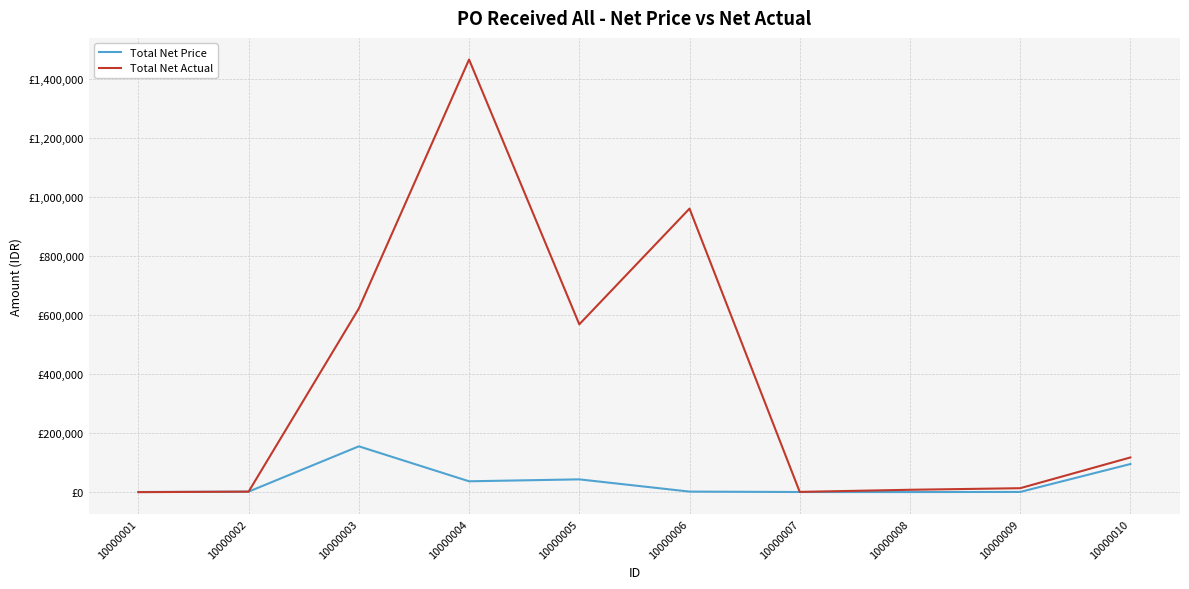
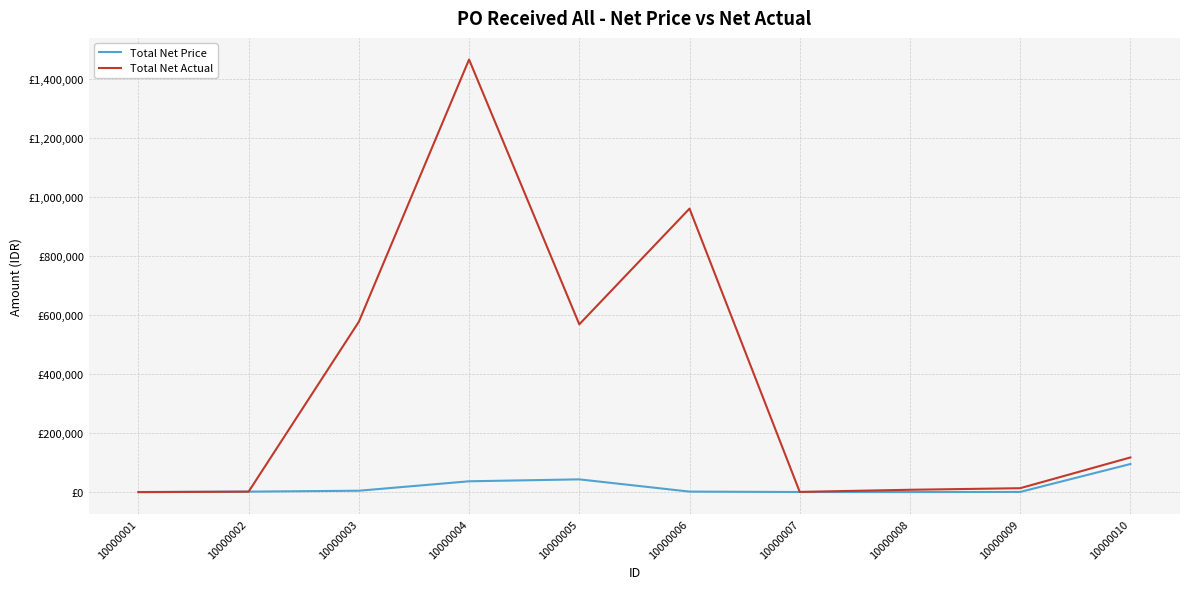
Total Net Price, 10000003: £160,000 -> £0
Total Net Actual, 10000003: £620,000 -> £580,000
